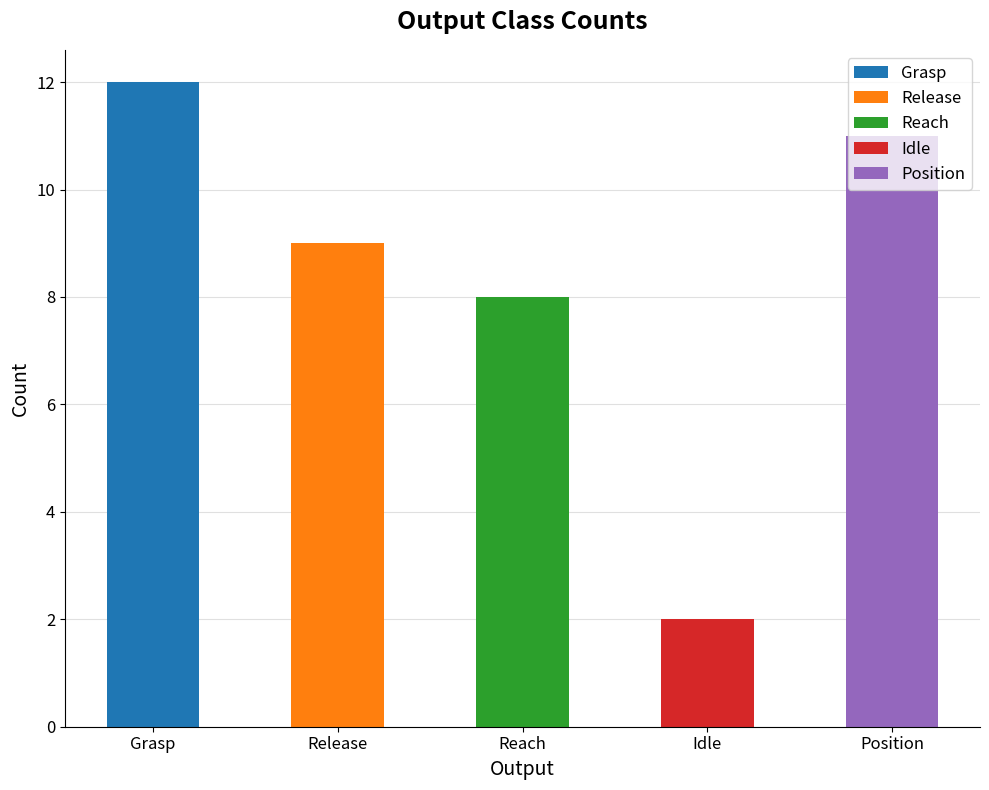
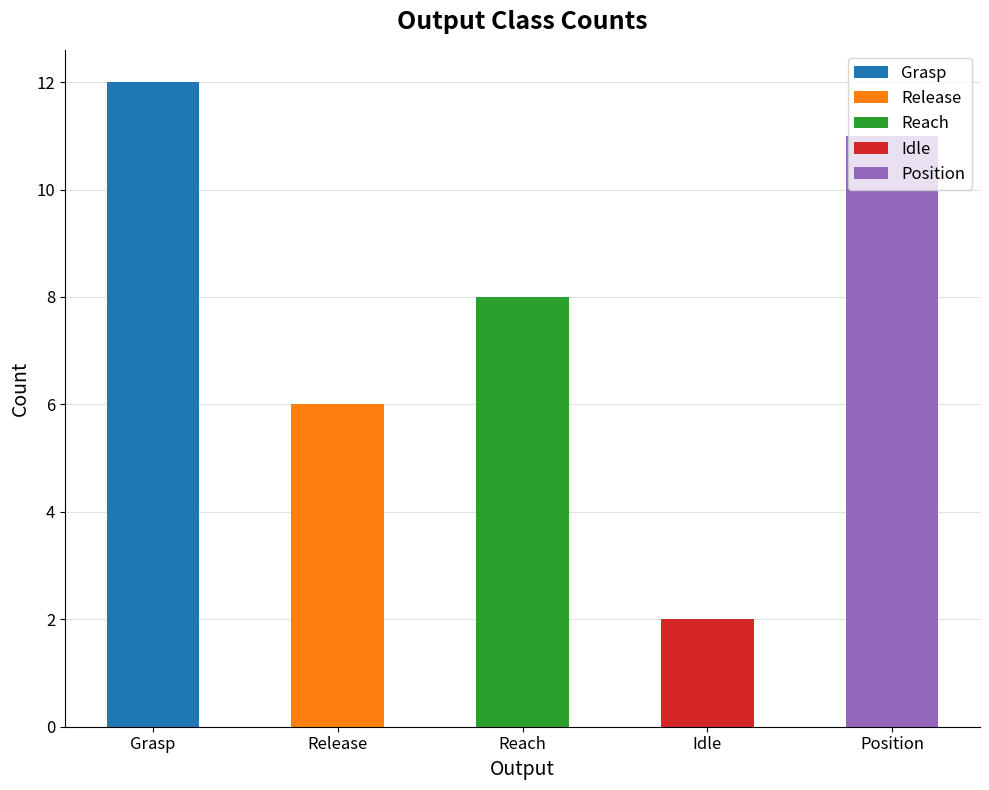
Release: 9 -> 6
